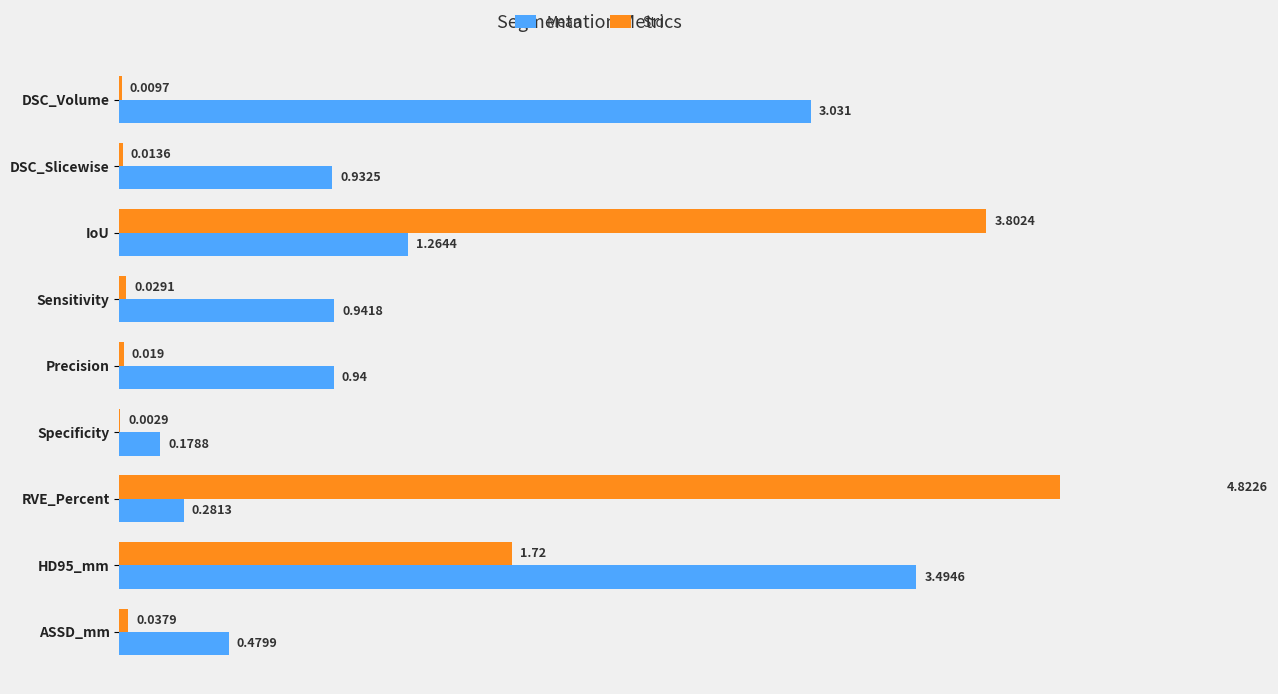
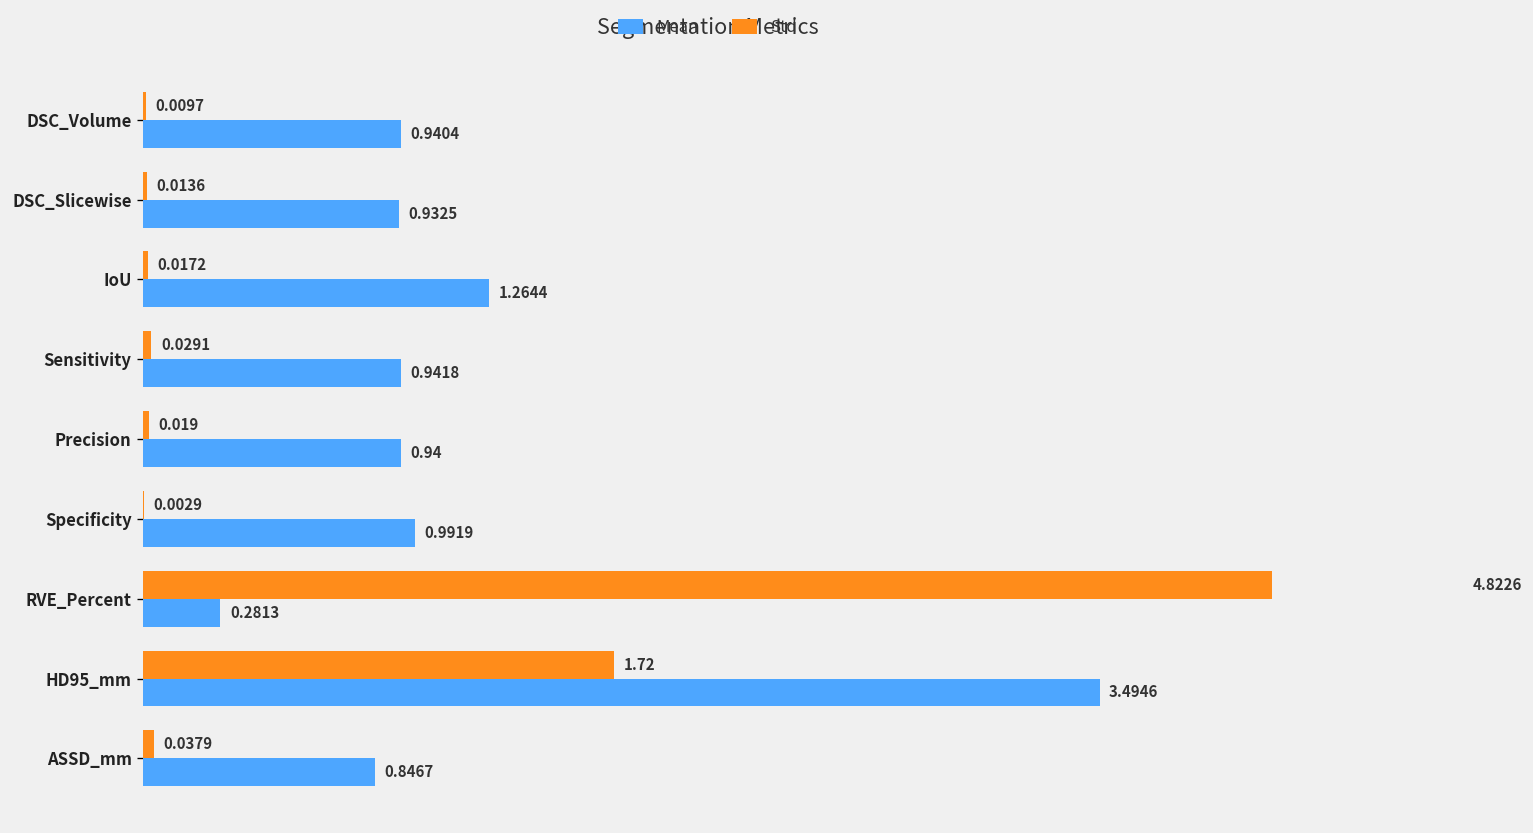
Mean, DSC_Volume: 3.031 -> 0.9404
Std, IoU: 3.8024 -> 0.0172
Mean, Specificity: 0.1788 -> 0.9919
Mean, ASSD_mm: 0.4799 -> 0.8467
